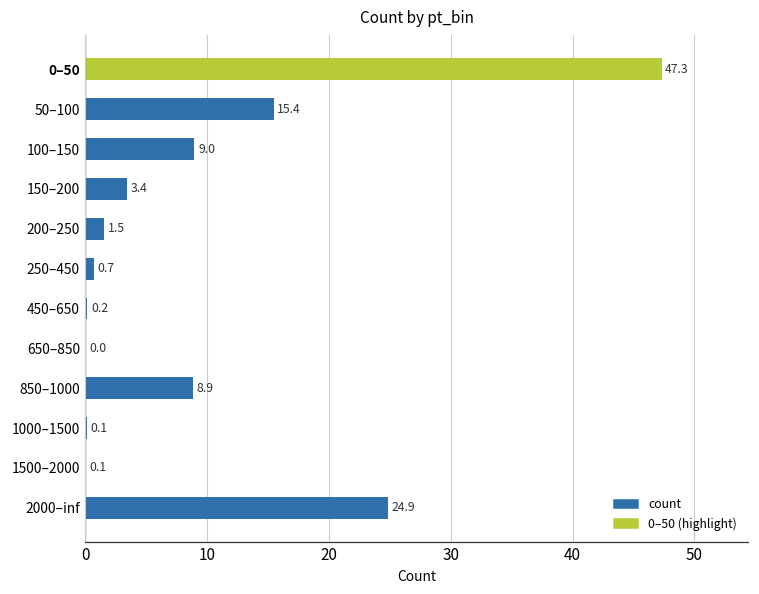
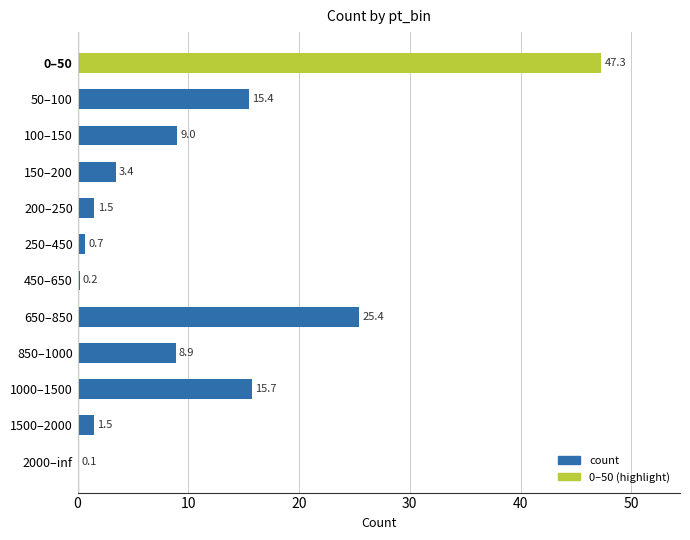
650–850: 0.0 -> 25.4
1000–1500: 0.1 -> 15.7
1500–2000: 0.1 -> 1.5
2000–inf: 24.9 -> 0.1
